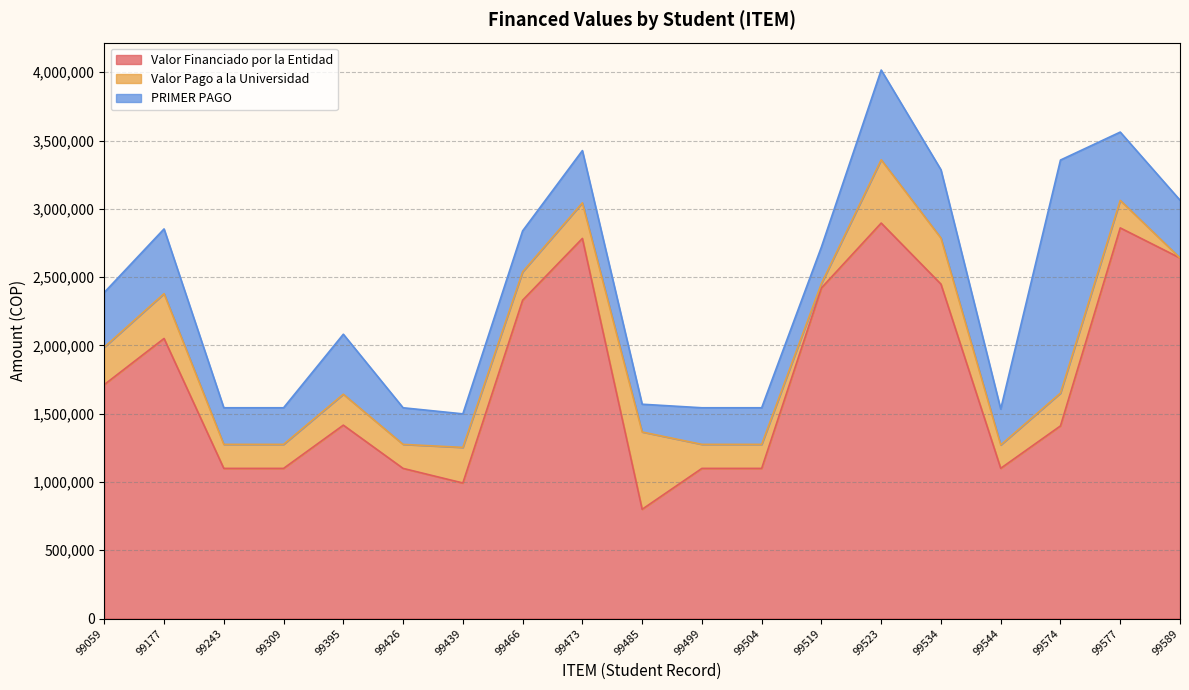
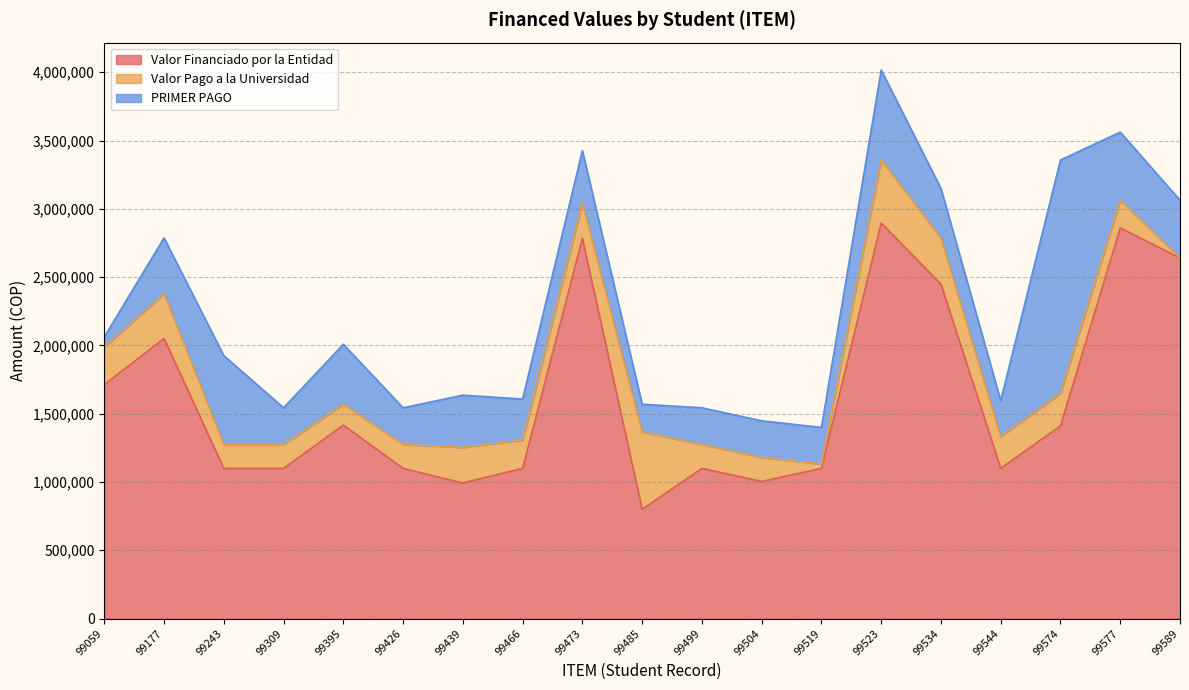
PRIMER PAGO, 99059: 400,000 -> 70,000
PRIMER PAGO, 99177: 470,000 -> 410,000
PRIMER PAGO, 99243: 270,000 -> 650,000
Valor Pago a la Universidad, 99395: 230,000 -> 150,000
PRIMER PAGO, 99439: 250,000 -> 380,000
Valor Financiado por la Entidad, 99466: 2,330,000 -> 1,100,000
Valor Financiado por la Entidad, 99504: 1,100,000 -> 1,000,000
Valor Financiado por la Entidad, 99519: 2,420,000 -> 1,100,000
PRIMER PAGO, 99534: 500,000 -> 360,000
Valor Pago a la Universidad, 99544: 170,000 -> 230,000
